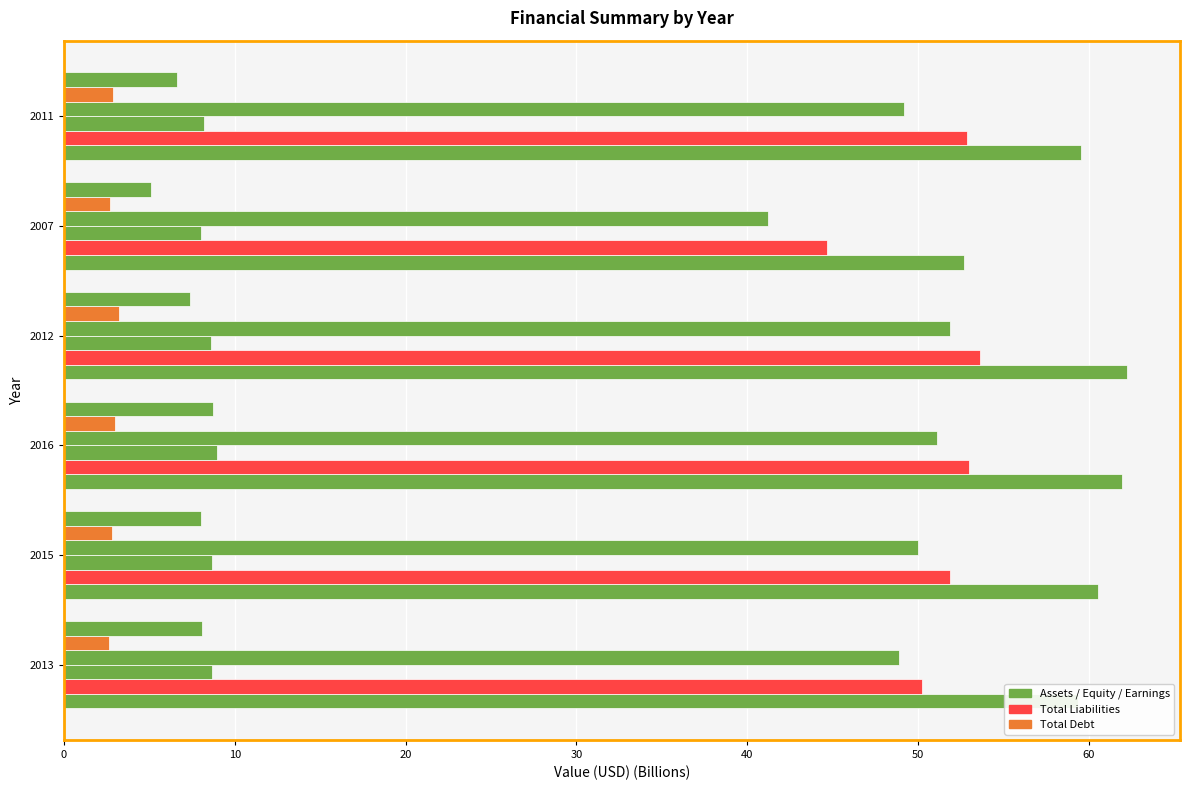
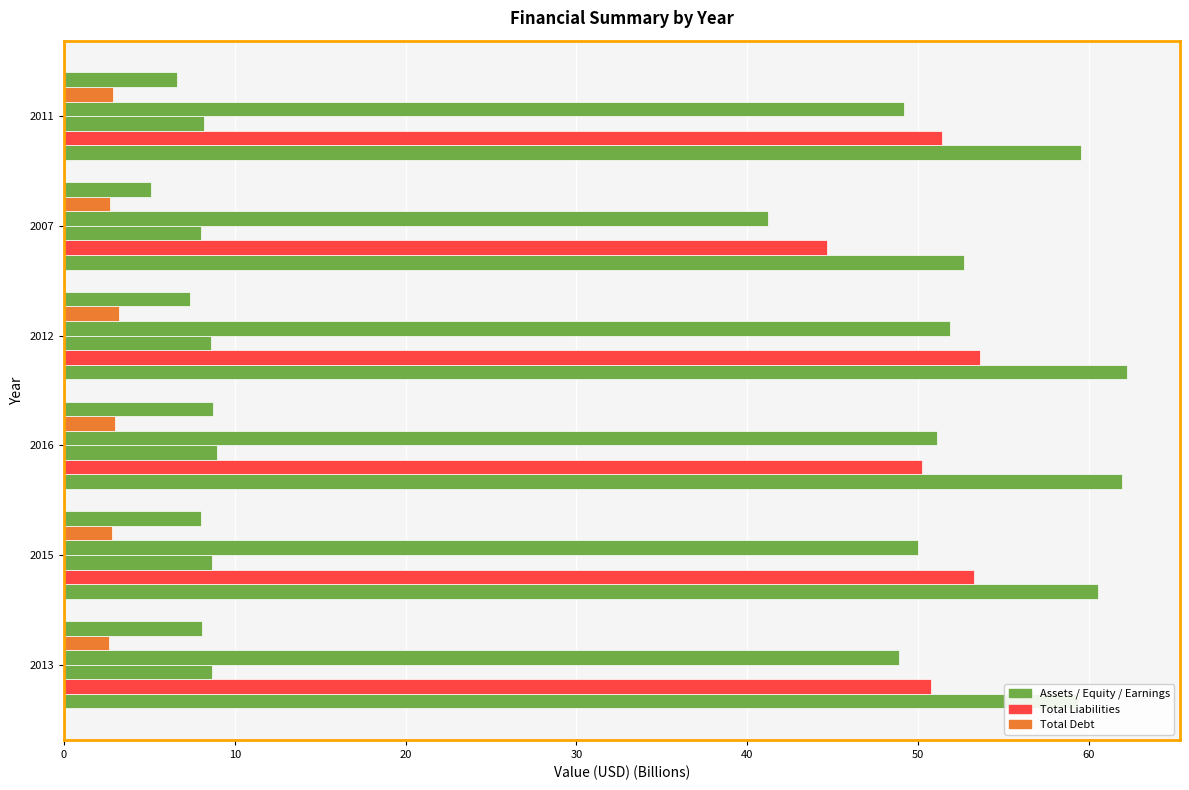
Total Liabilities, 2011: 52.9 -> 51.4
Total Liabilities, 2016: 53.0 -> 50.3
Total Liabilities, 2015: 51.9 -> 53.3
Total Liabilities, 2013: 50.2 -> 50.7
